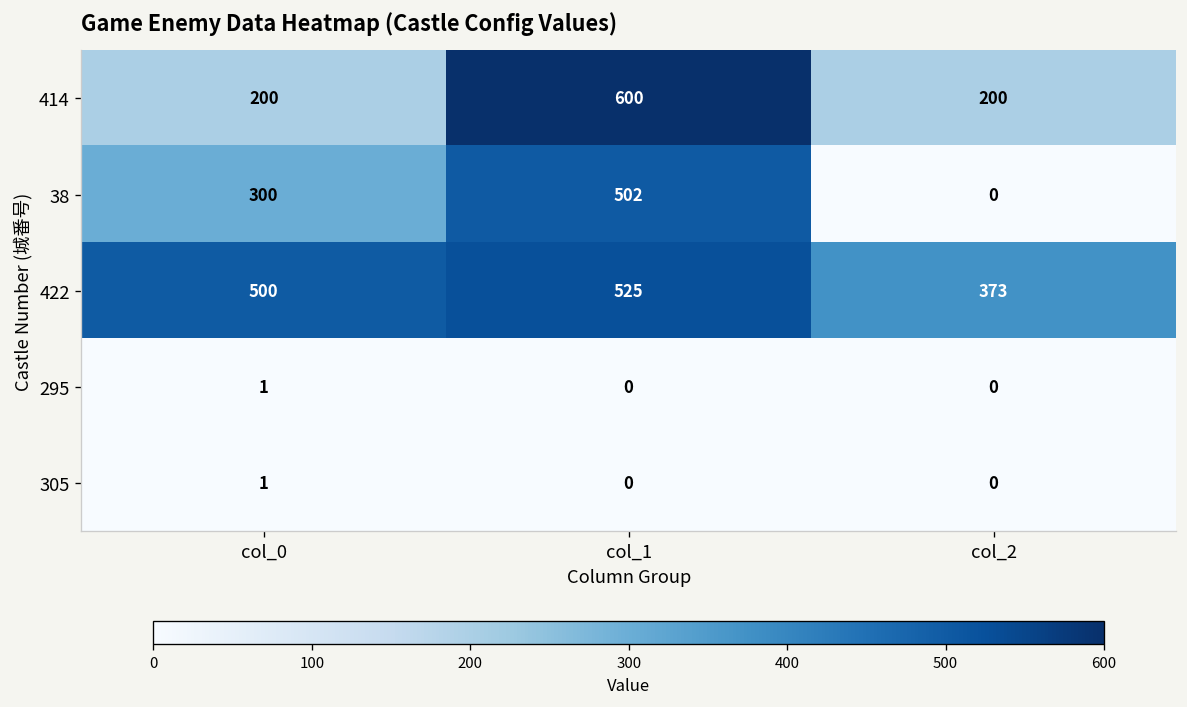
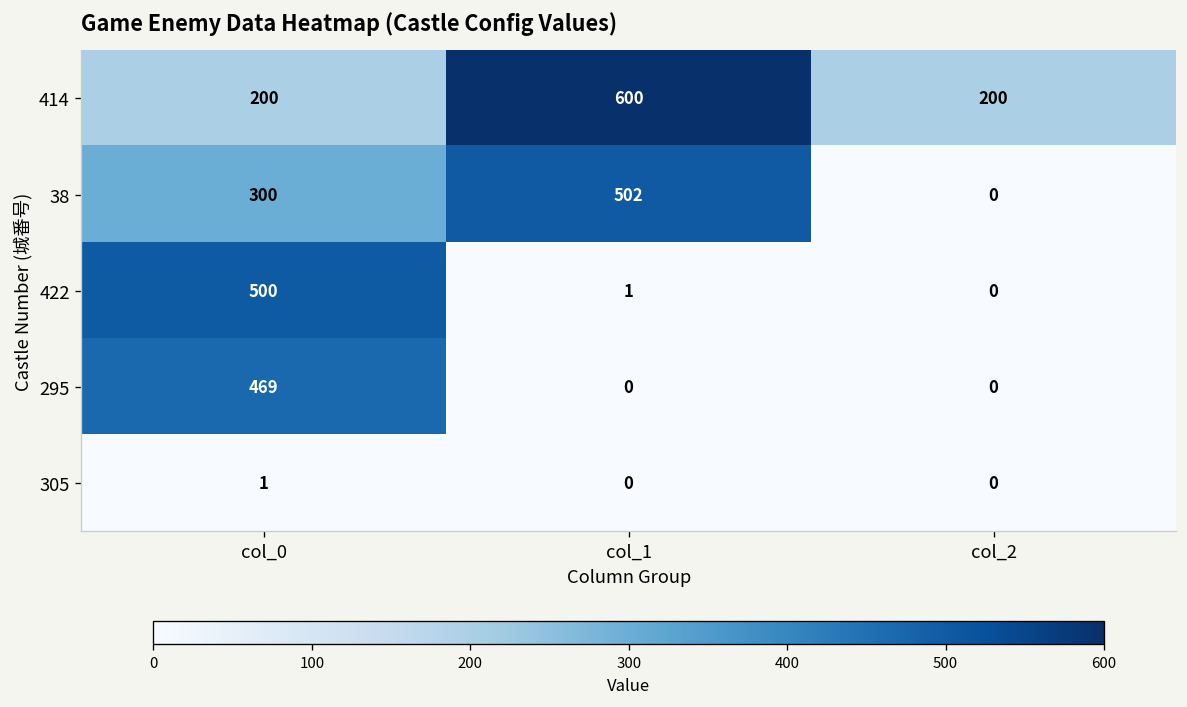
422, col_1: 525 -> 1
422, col_2: 373 -> 0
295, col_0: 1 -> 469
